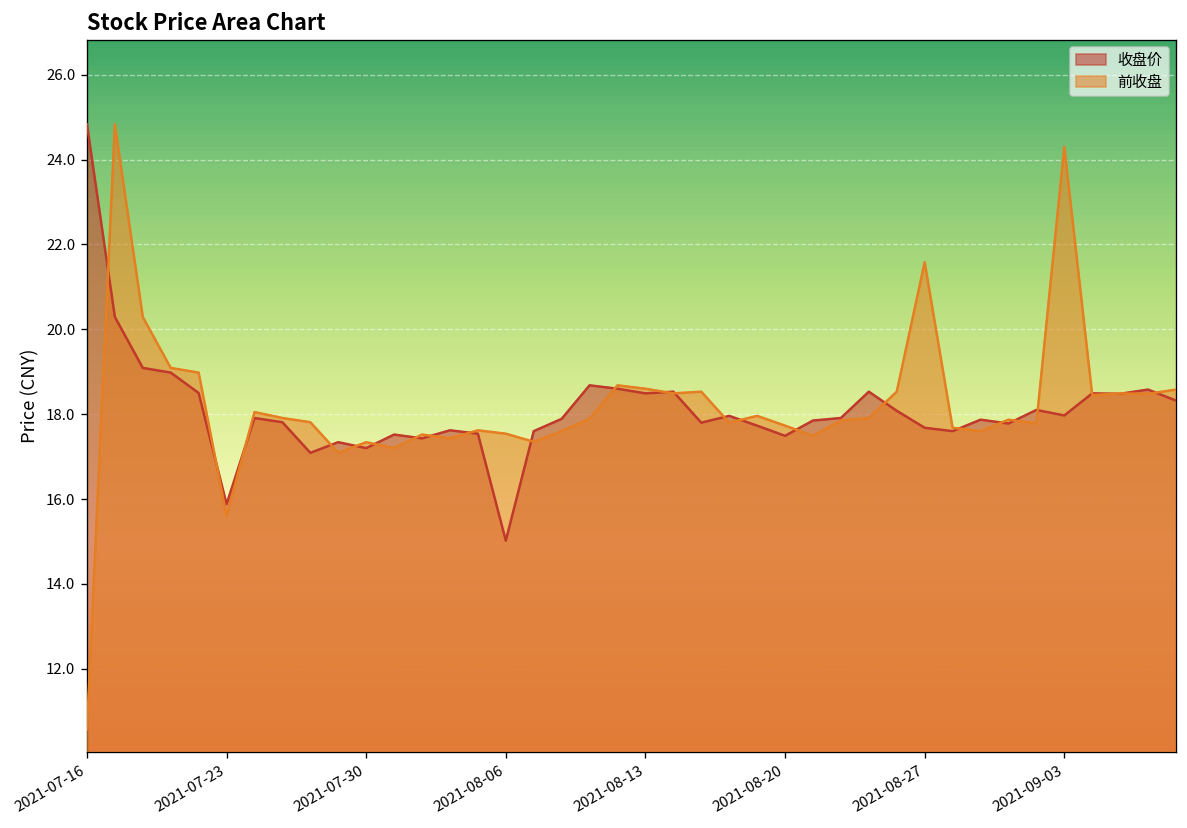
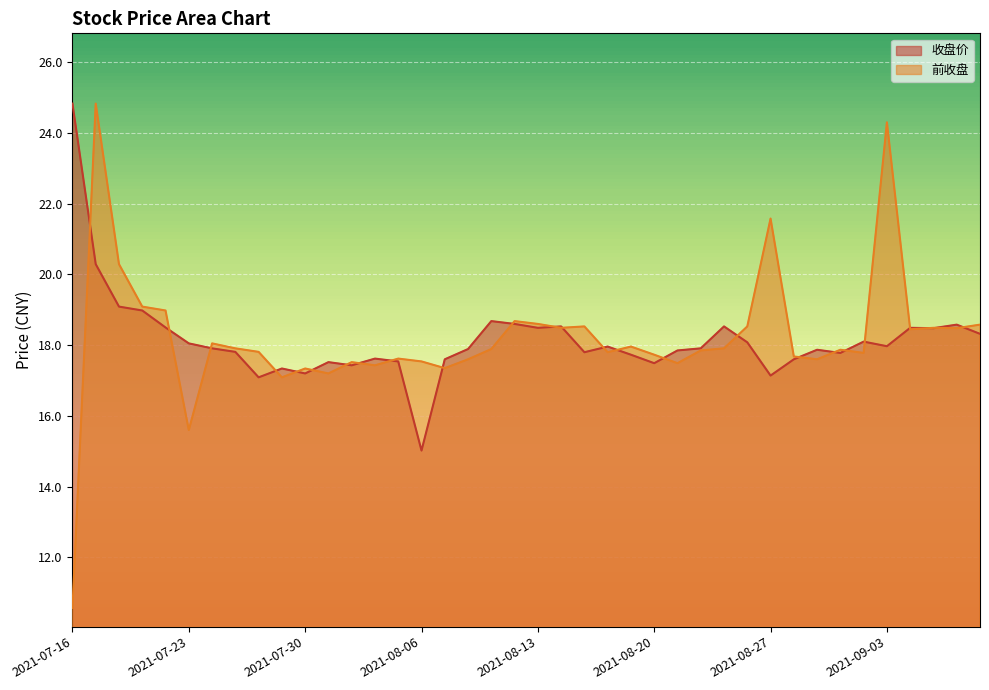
收盘价, 2021-07-23: 15.9 -> 18.1
收盘价, 2021-08-27: 17.7 -> 17.1
